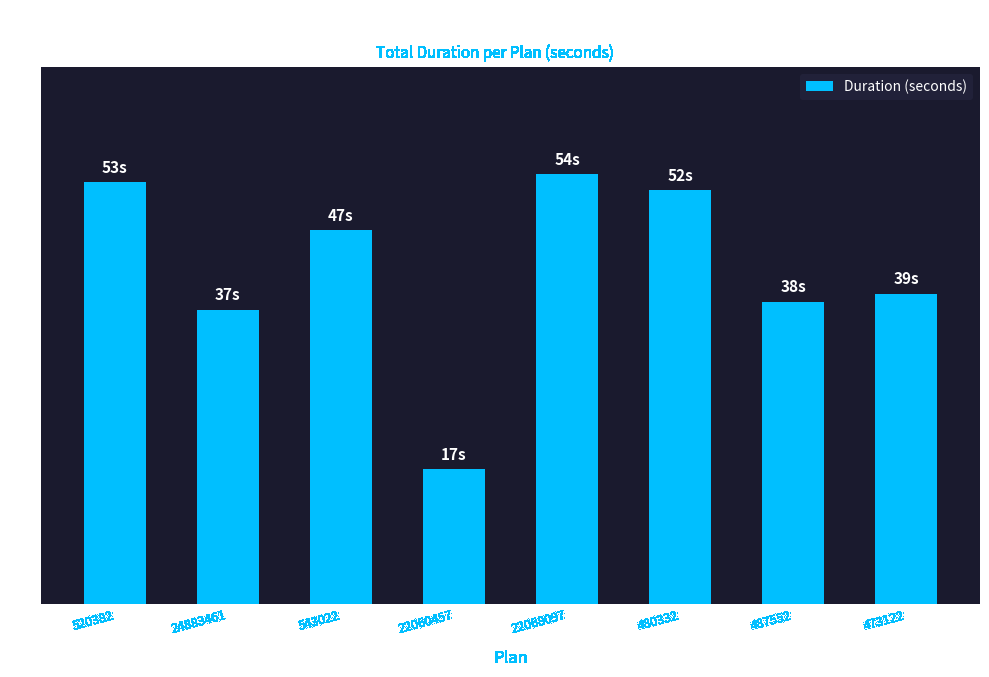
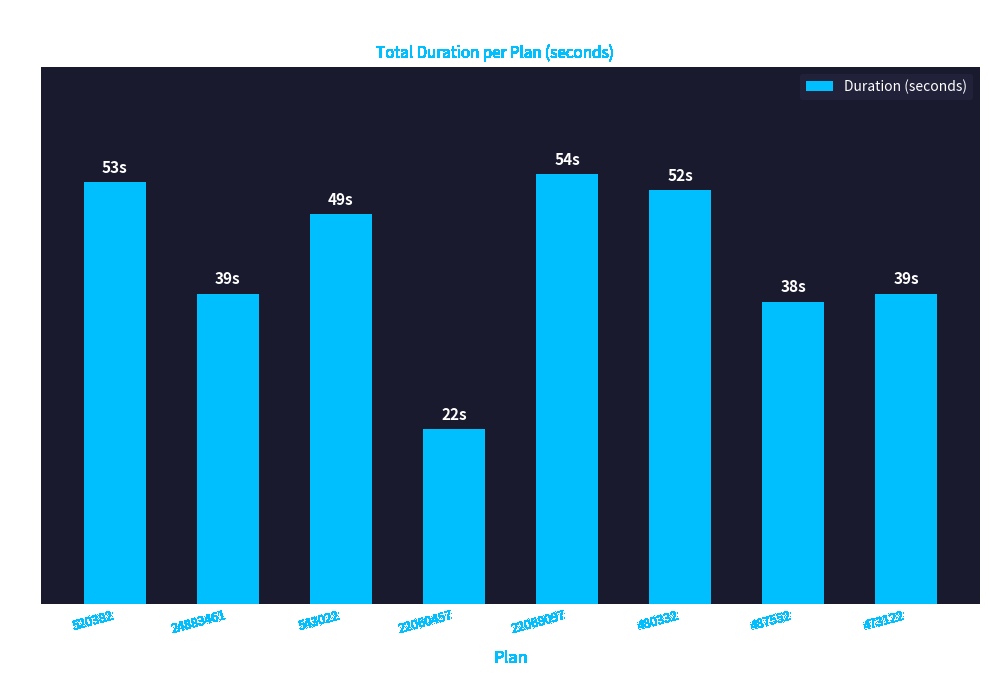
24883461: 37s -> 39s
543022: 47s -> 49s
22060457: 17s -> 22s
